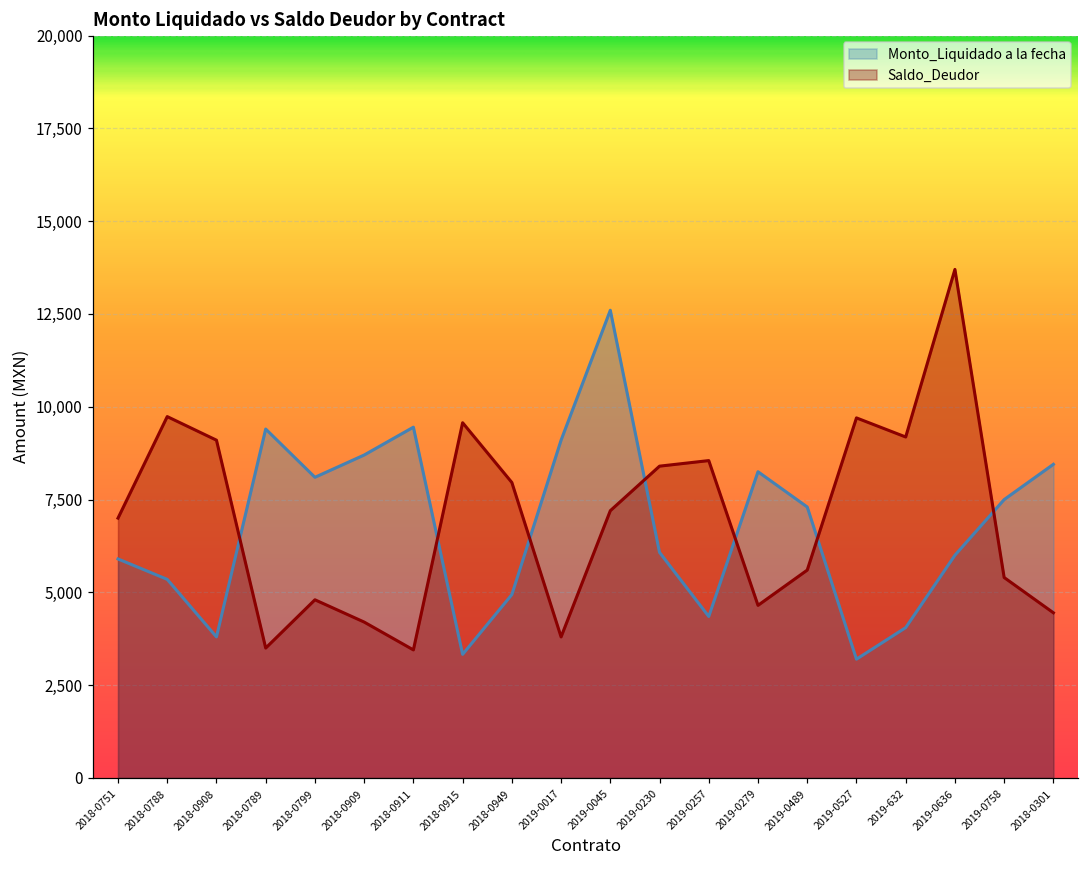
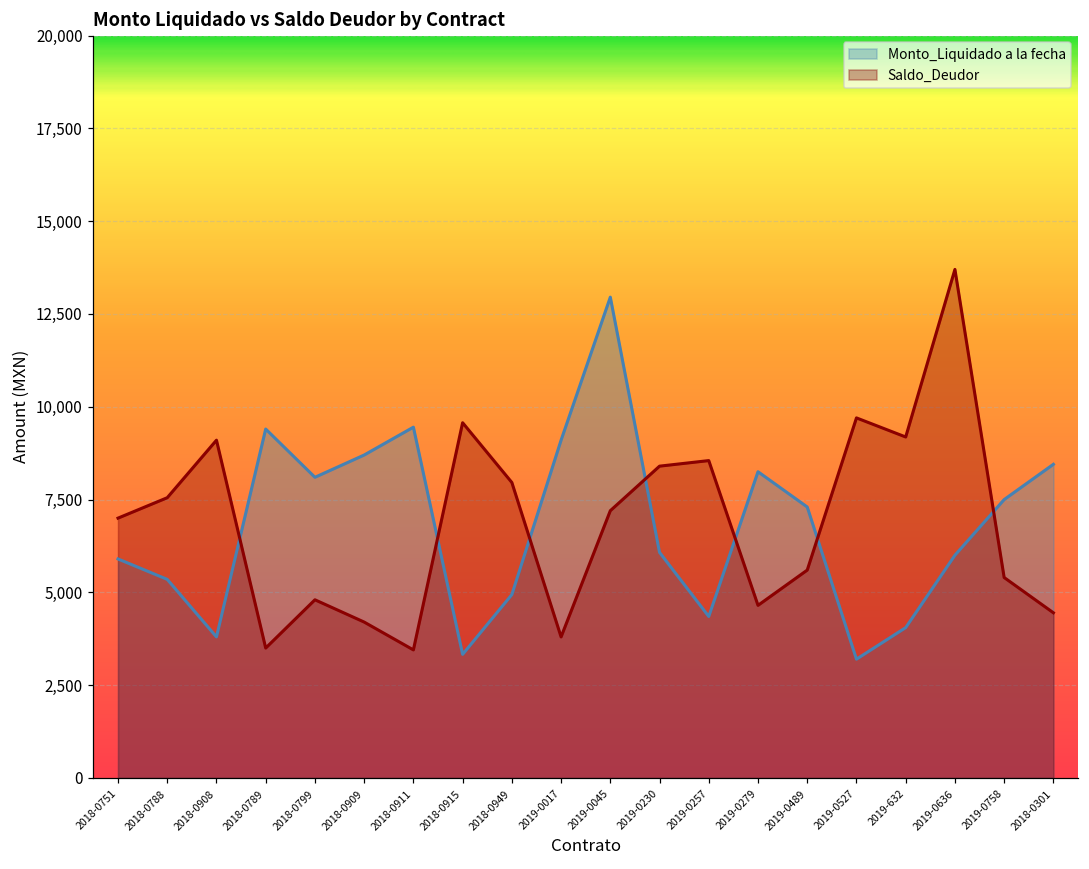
Saldo_Deudor, 2018-0788: 9,700 -> 7,600
Monto_Liquidado a la fecha, 2019-0045: 12,600 -> 13,000
